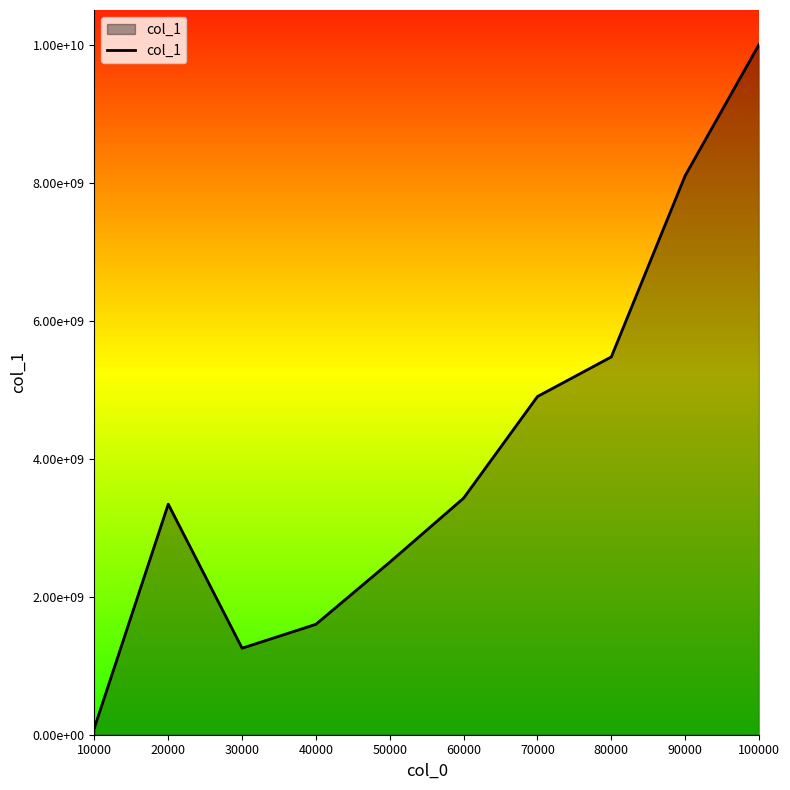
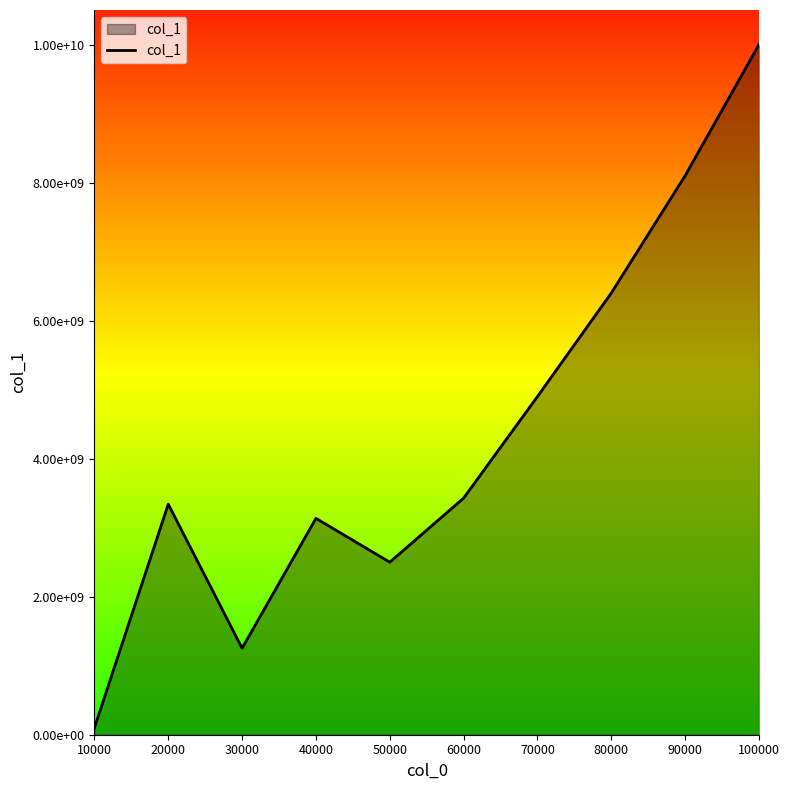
40000: 1600000000 -> 3100000000
80000: 5500000000 -> 6400000000
